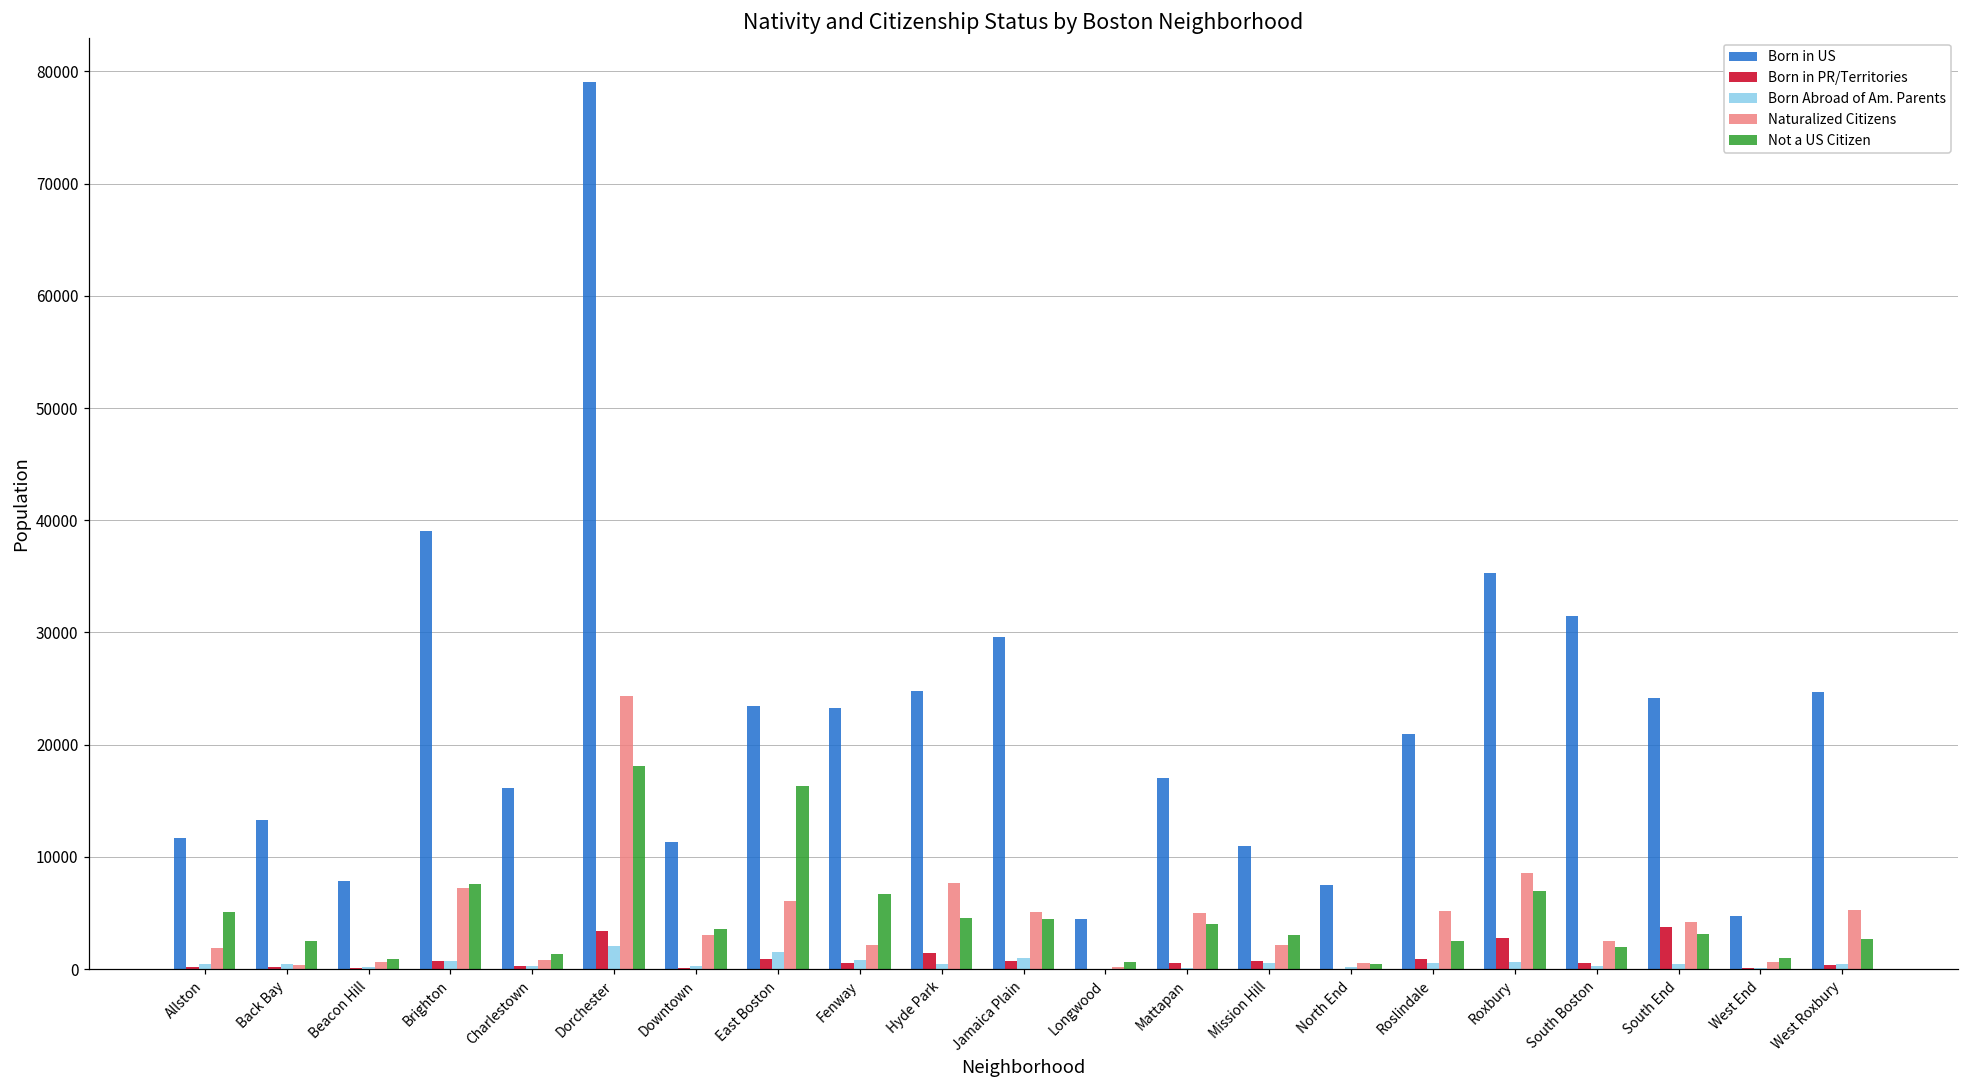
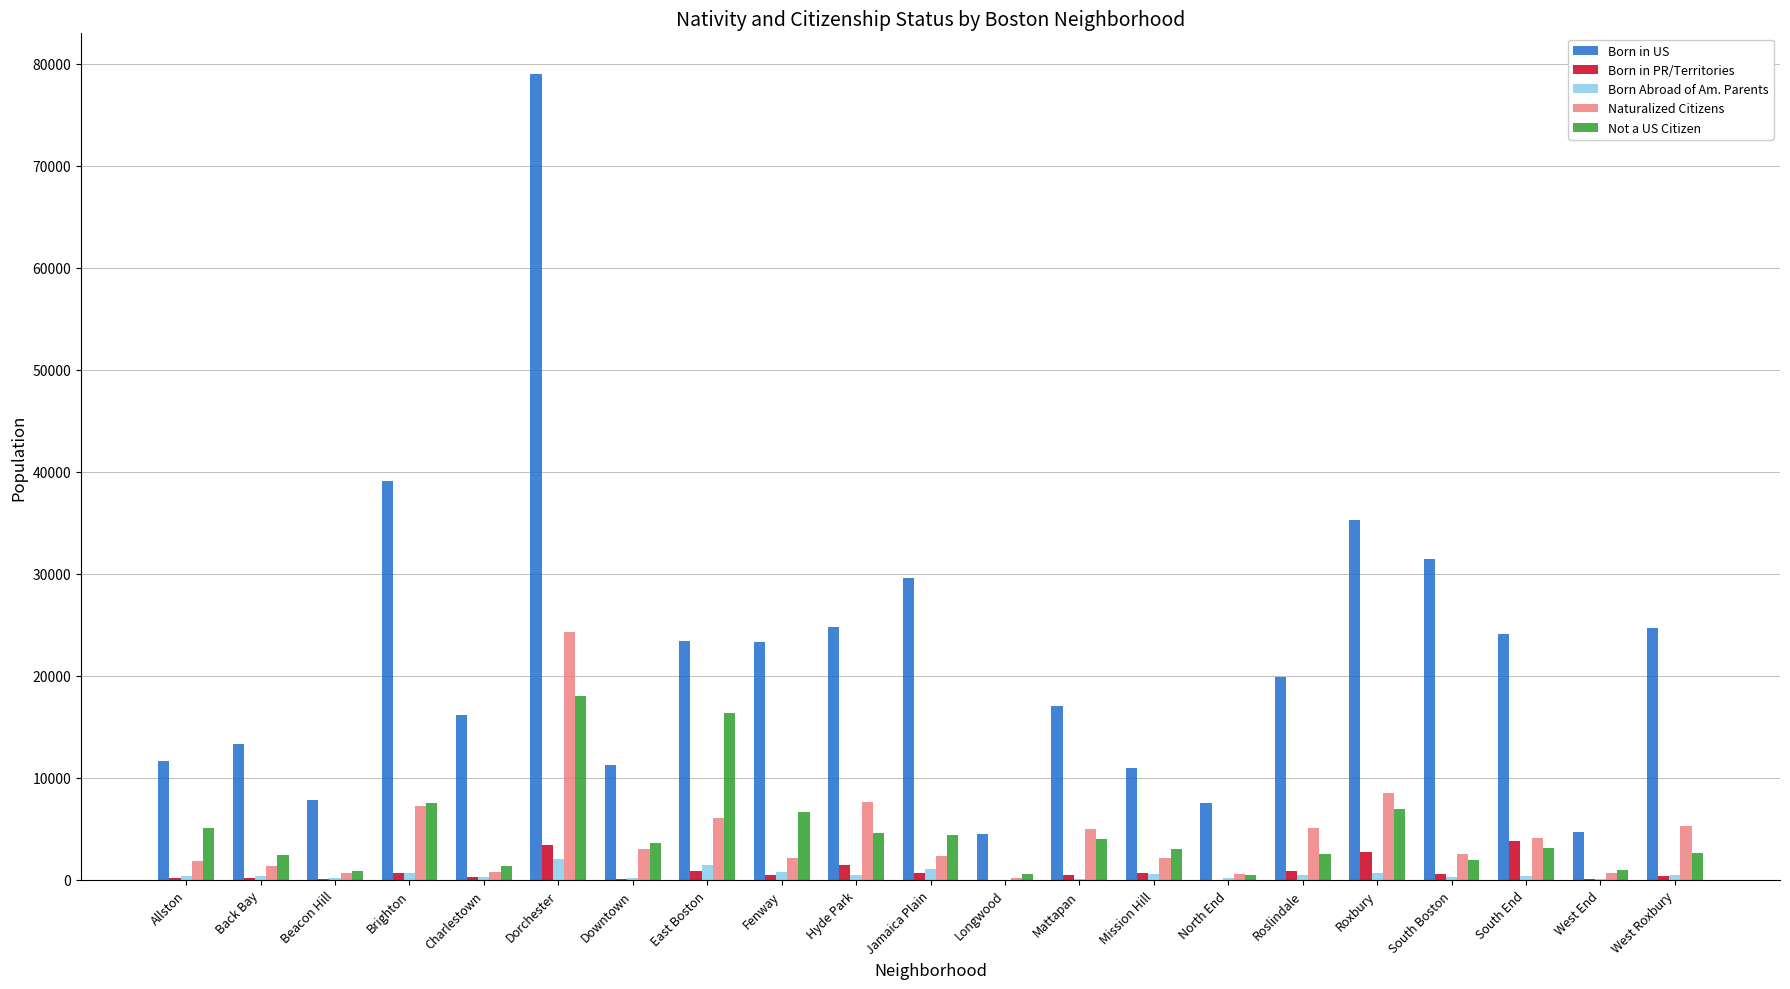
Naturalized Citizens, Back Bay: 400 -> 1400
Naturalized Citizens, Jamaica Plain: 5100 -> 2400
Born in US, Roslindale: 20900 -> 19900
